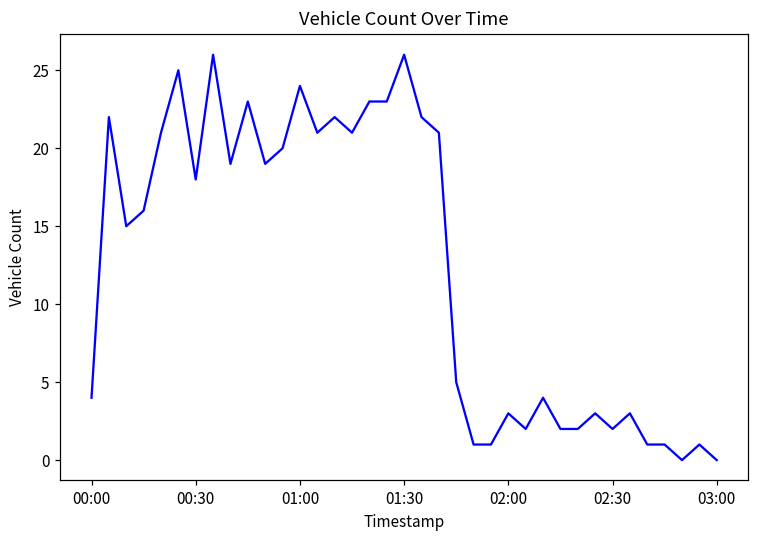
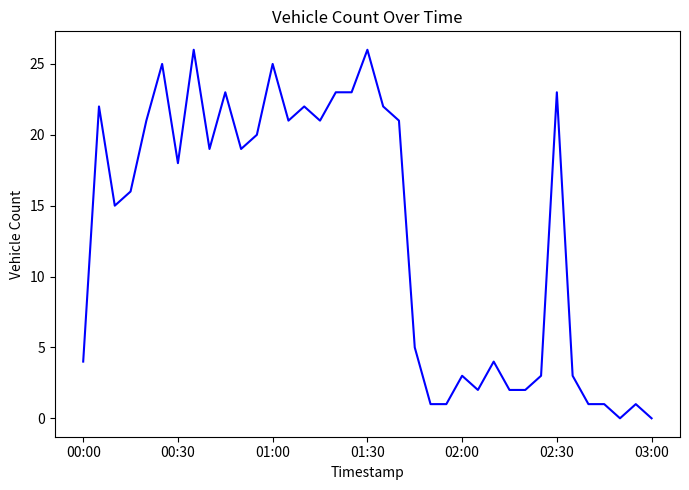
01:00: 24 -> 25
02:30: 2 -> 23
